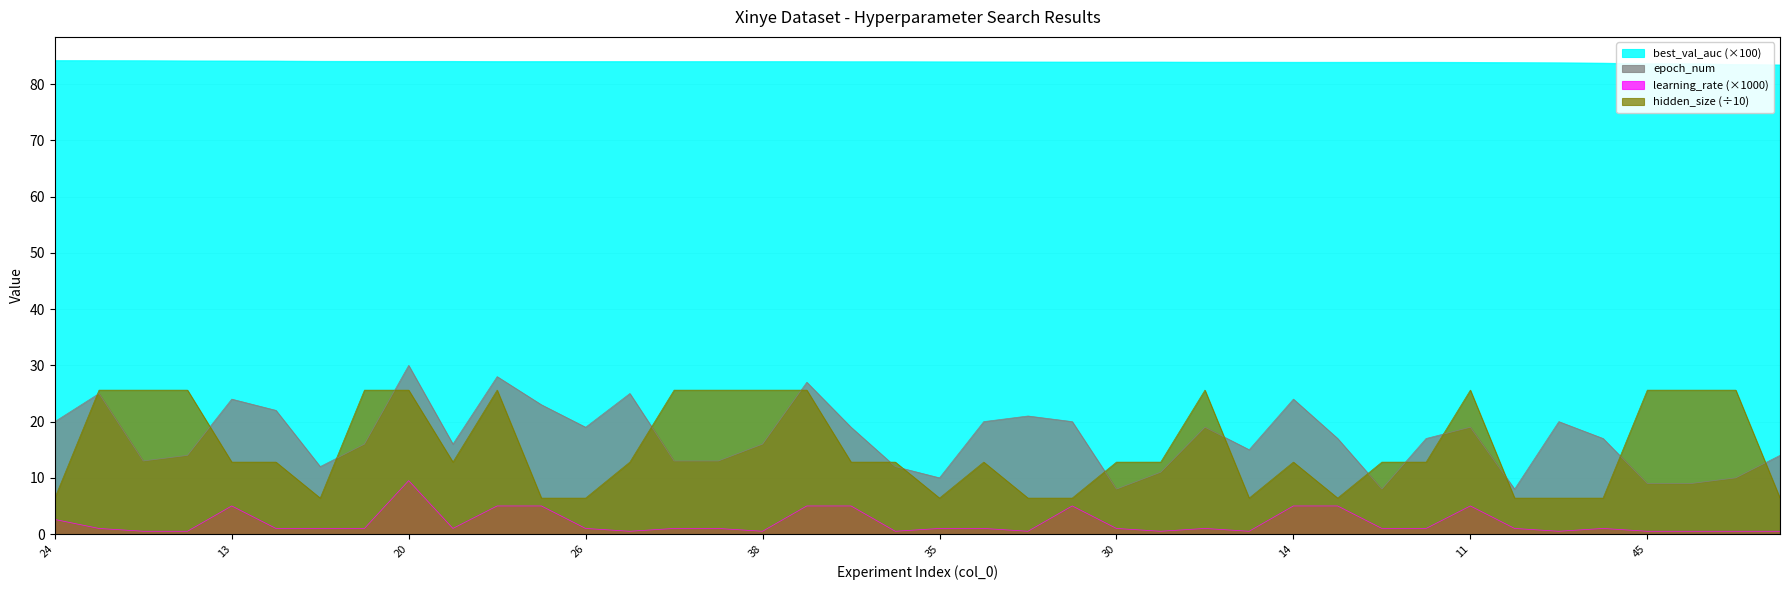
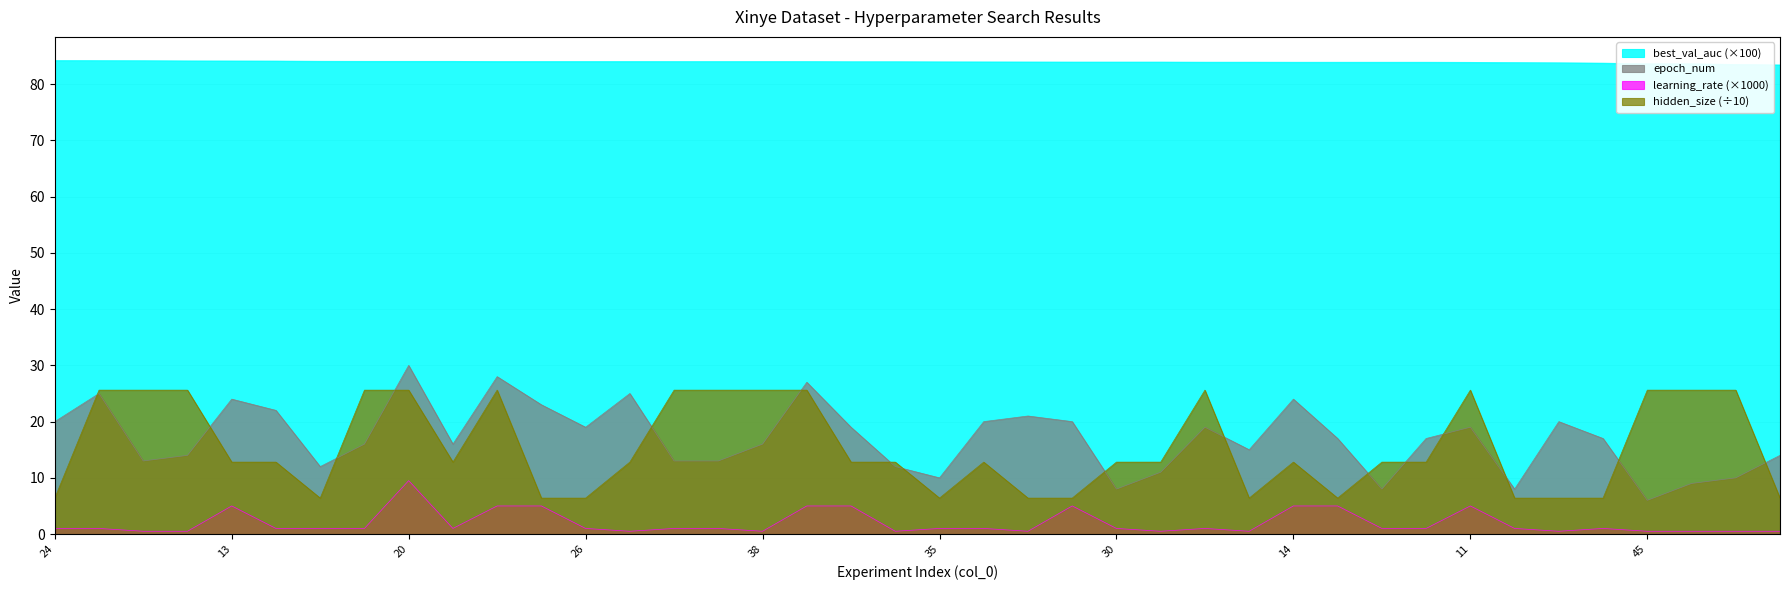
learning_rate (×1000), 24: 3 -> 1
epoch_num, 45: 9 -> 6
